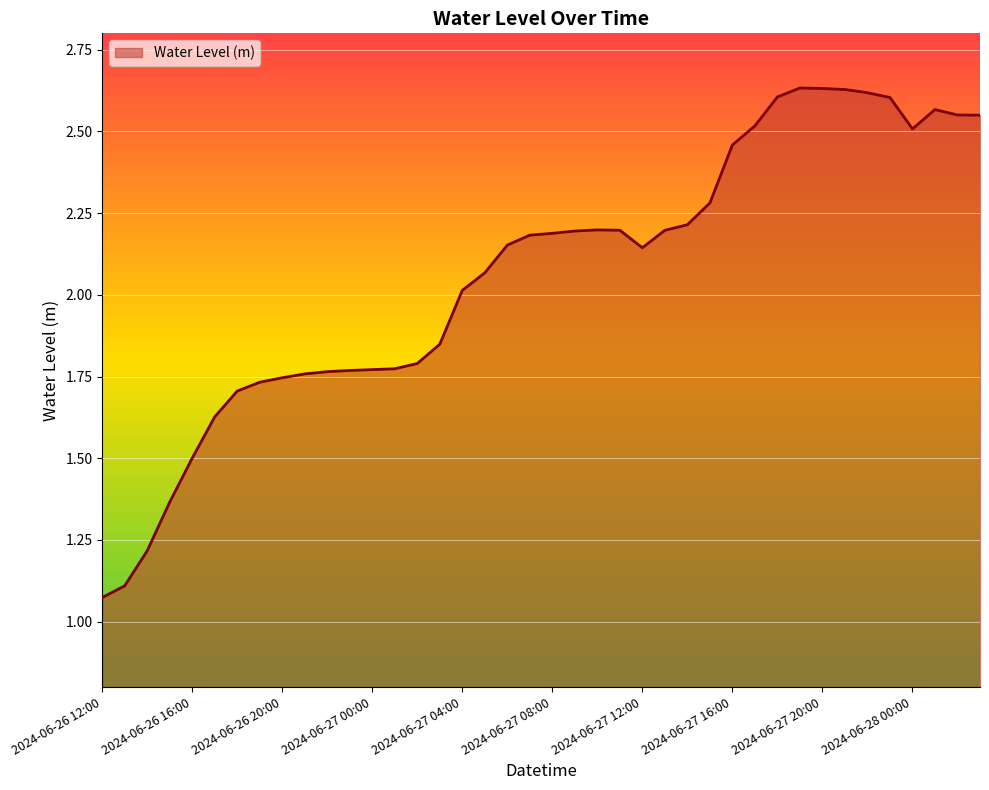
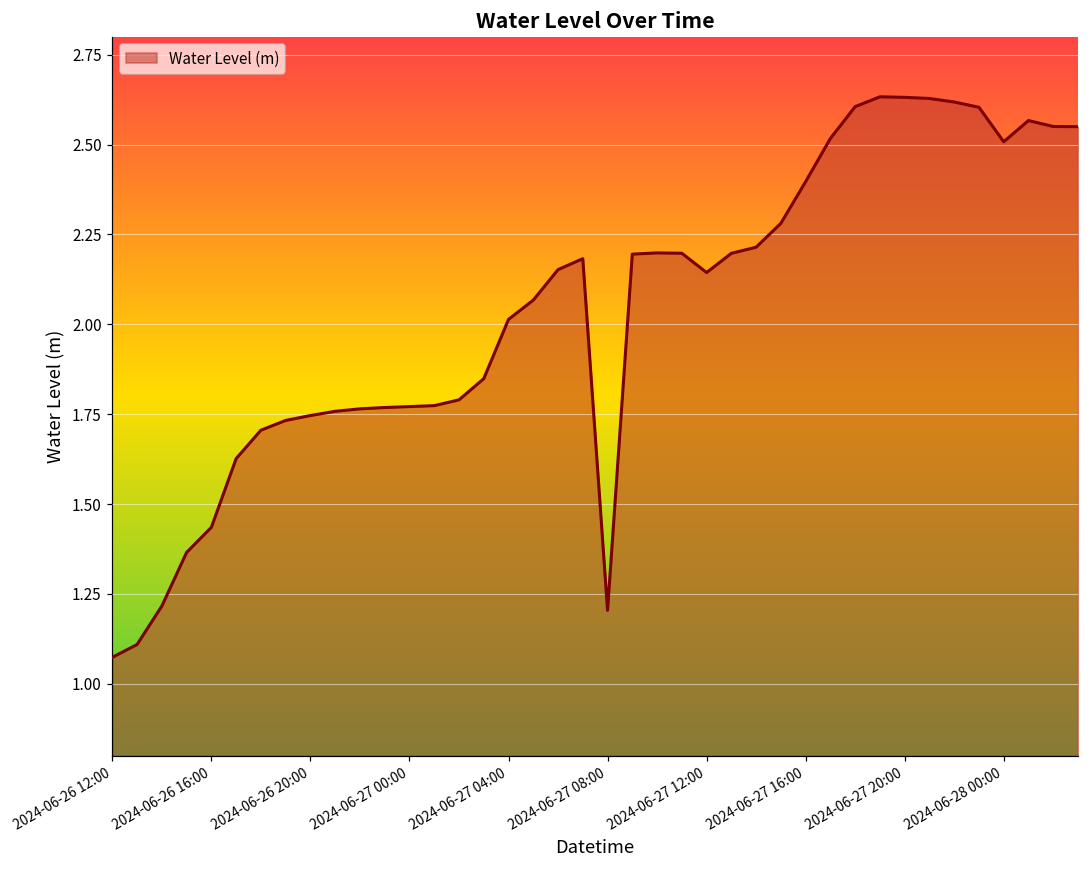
2024-06-26 16:00: 1.50 -> 1.44
2024-06-27 08:00: 2.19 -> 1.20
2024-06-27 16:00: 2.46 -> 2.40
